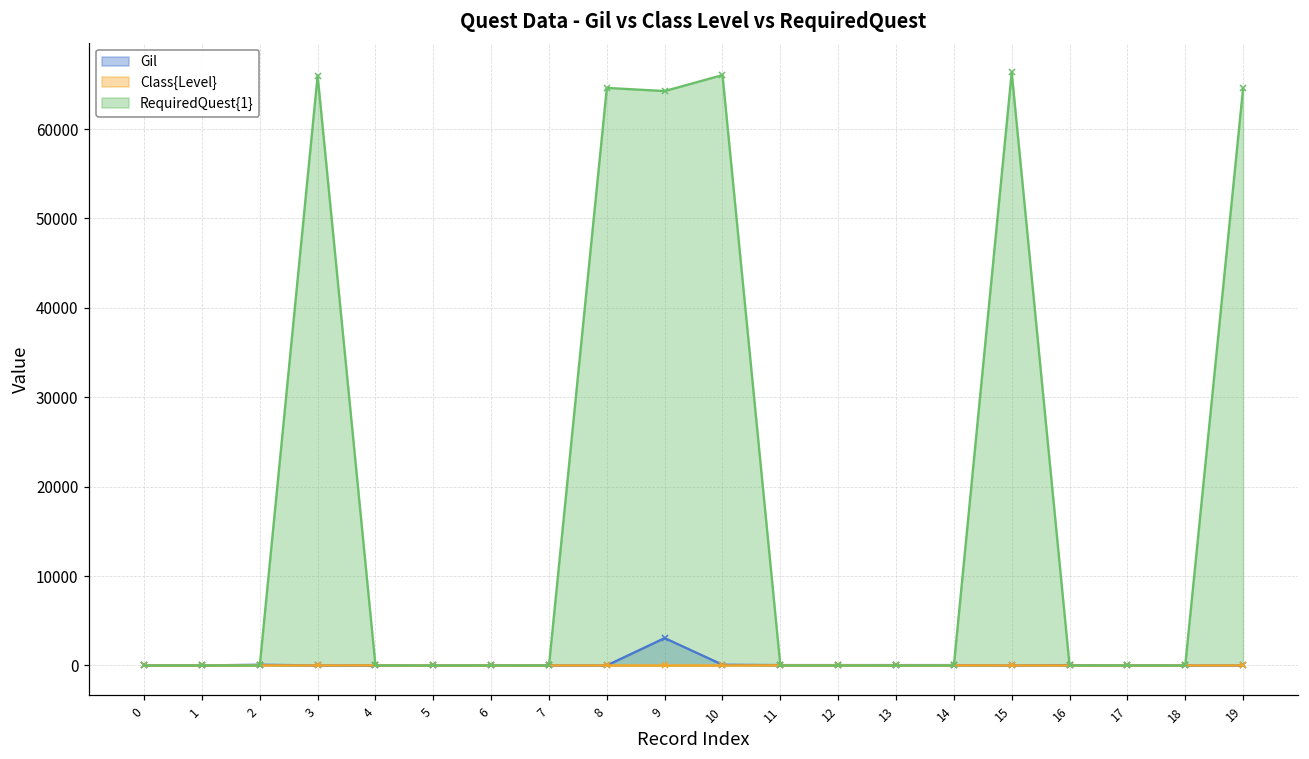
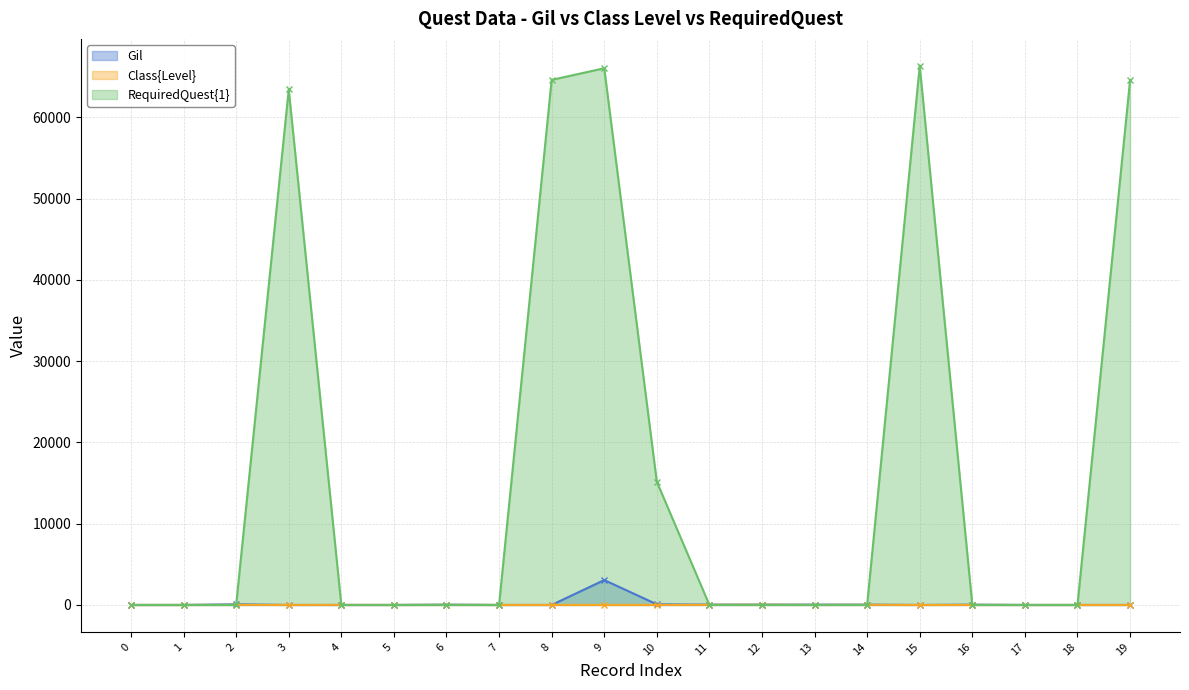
RequiredQuest{1}, 3: 66000 -> 63000
RequiredQuest{1}, 9: 64000 -> 66000
RequiredQuest{1}, 10: 66000 -> 15000
